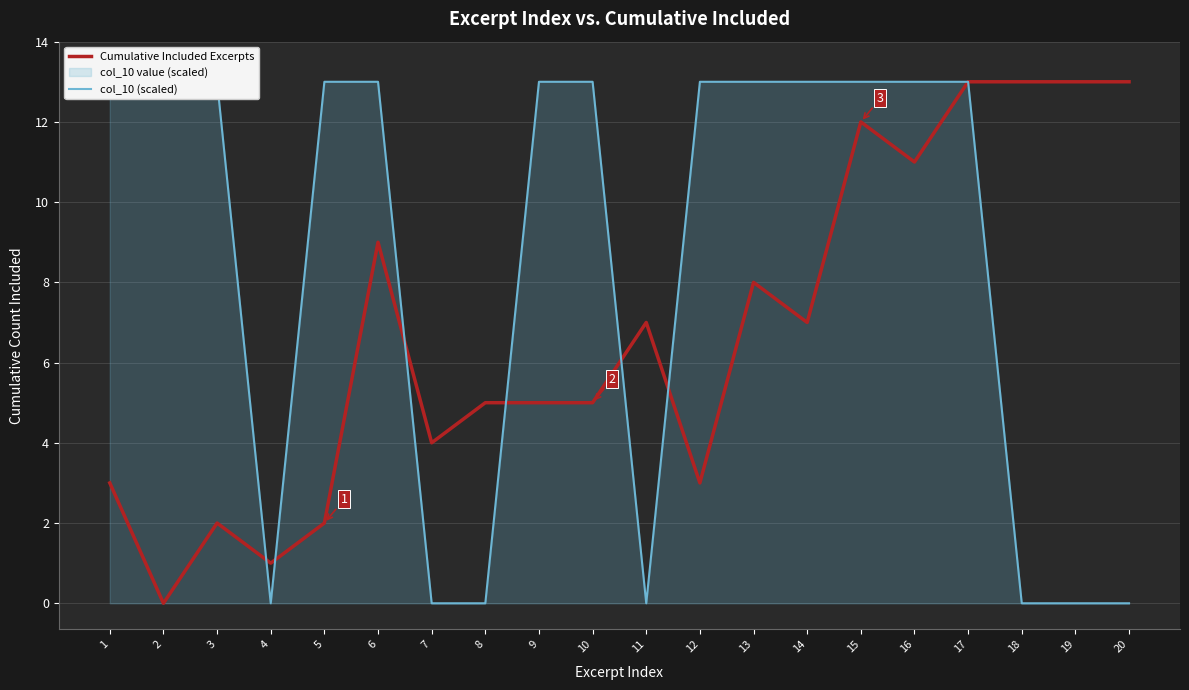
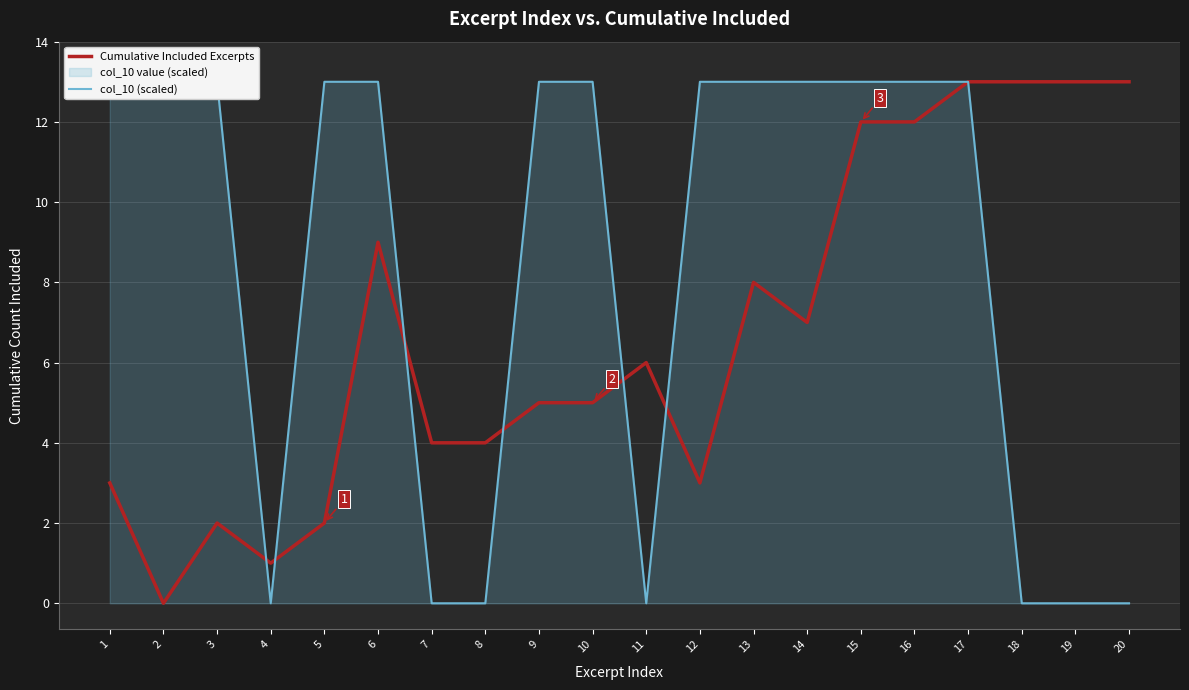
Cumulative Included Excerpts, 8: 5 -> 4
Cumulative Included Excerpts, 11: 7 -> 6
Cumulative Included Excerpts, 16: 11 -> 12
